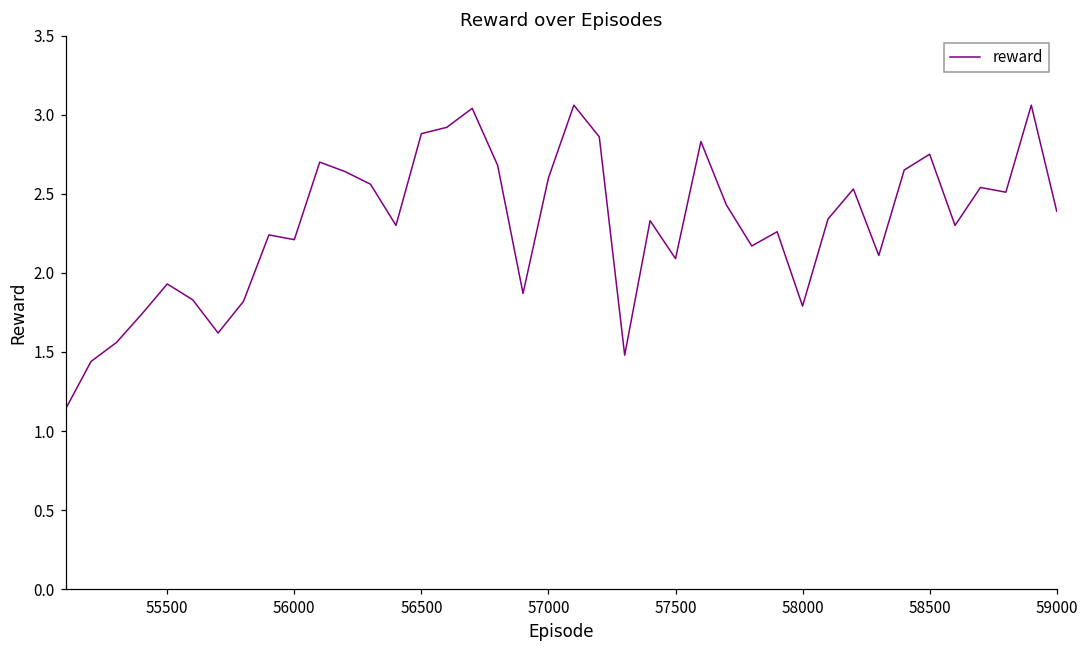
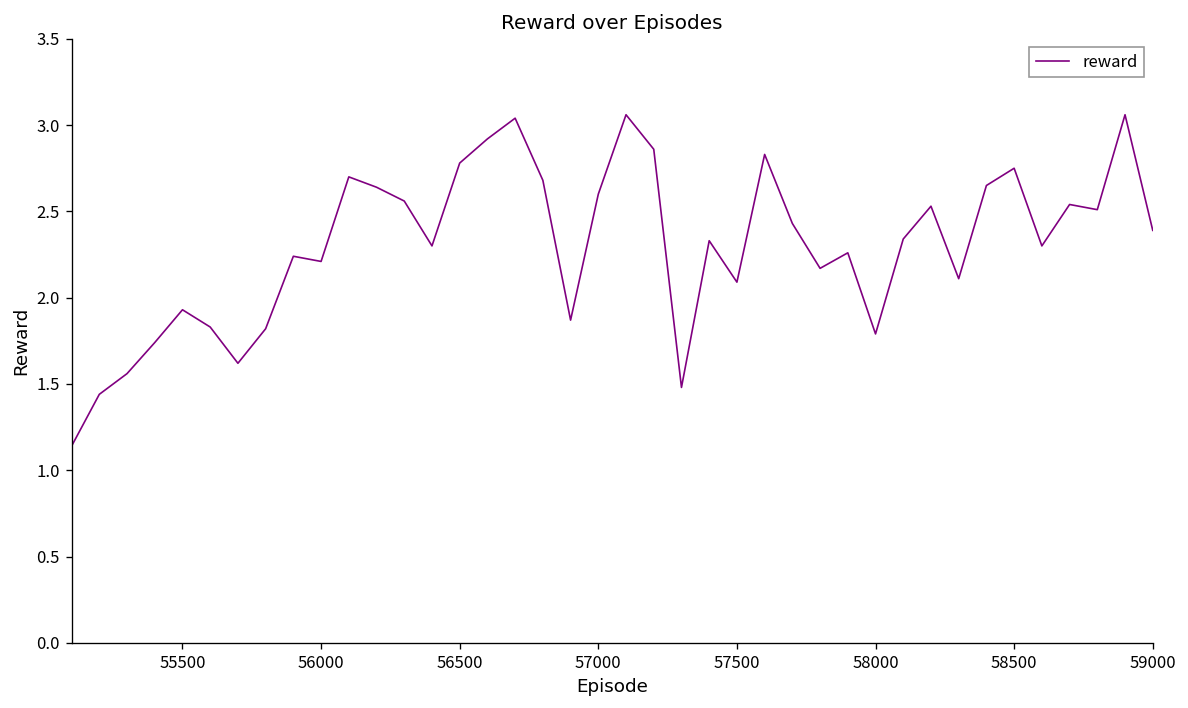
56500: 2.88 -> 2.78
